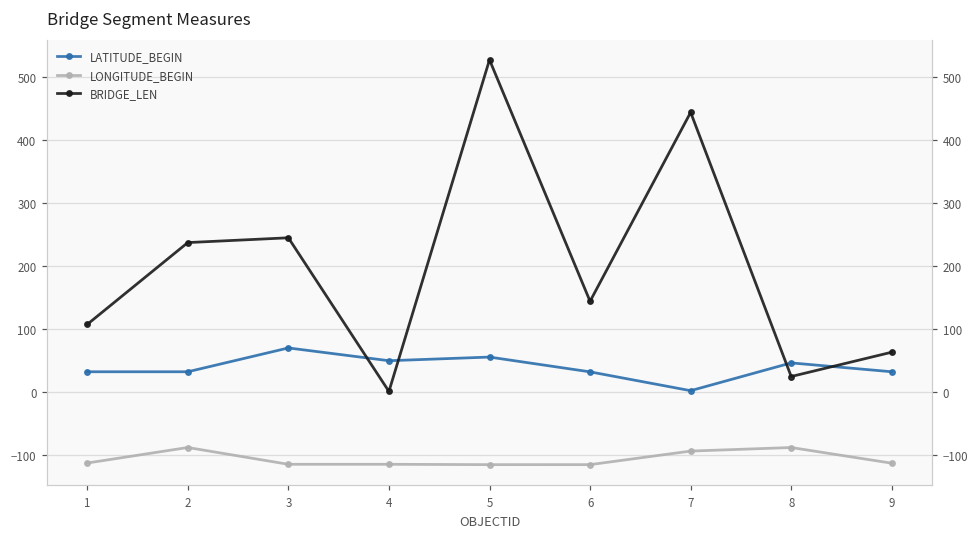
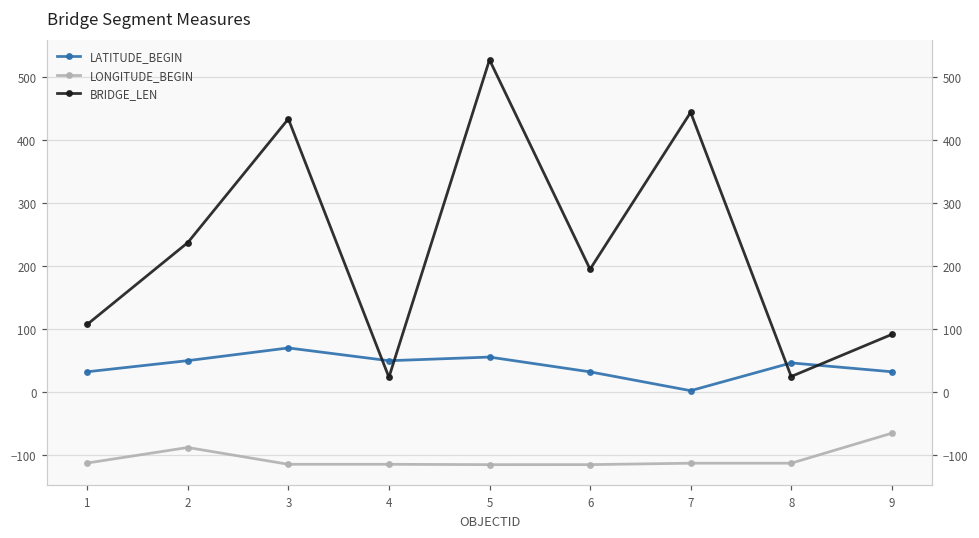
LATITUDE_BEGIN, 2: 30 -> 50
BRIDGE_LEN, 3: 250 -> 430
BRIDGE_LEN, 4: 0 -> 20
BRIDGE_LEN, 6: 140 -> 200
LONGITUDE_BEGIN, 7: -90 -> -110
LONGITUDE_BEGIN, 8: -90 -> -110
LONGITUDE_BEGIN, 9: -110 -> -60
BRIDGE_LEN, 9: 60 -> 90
